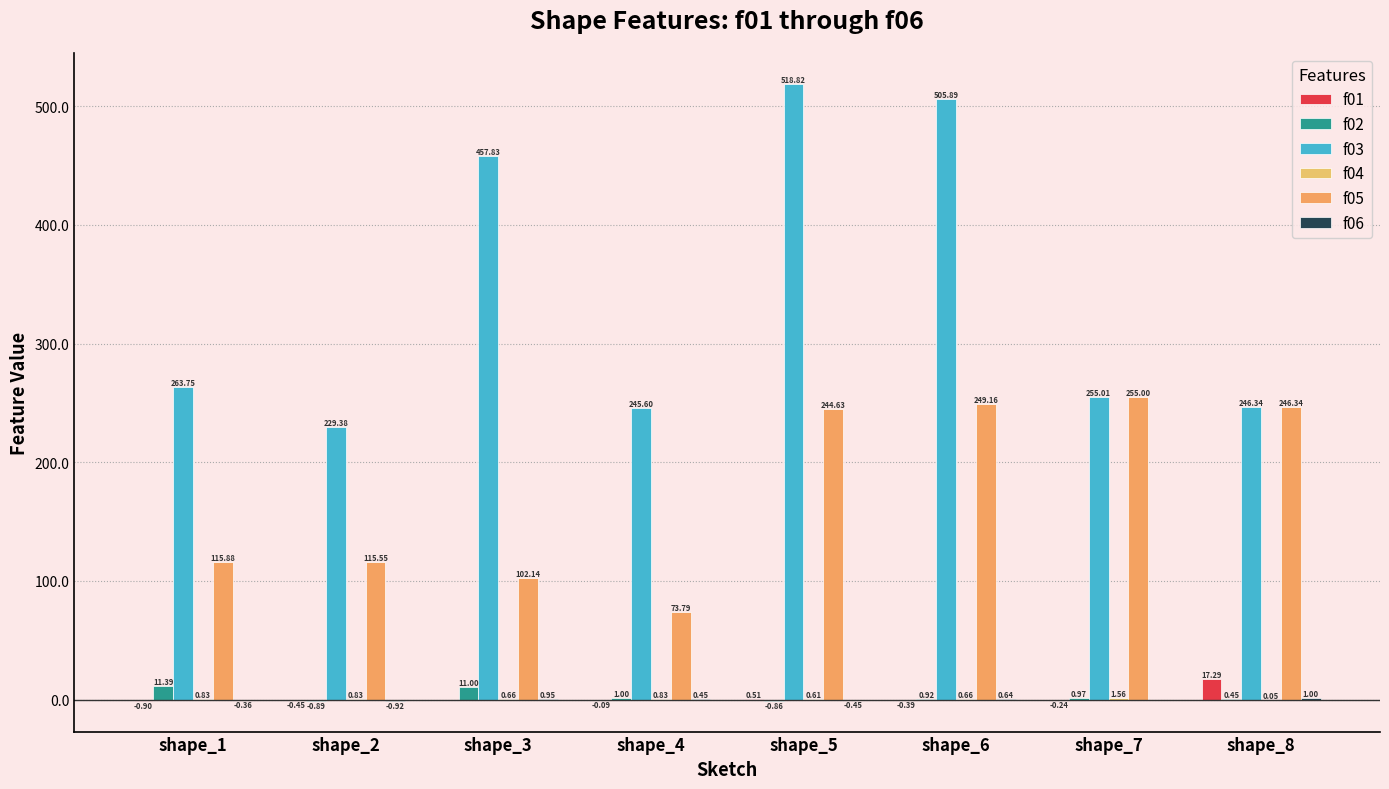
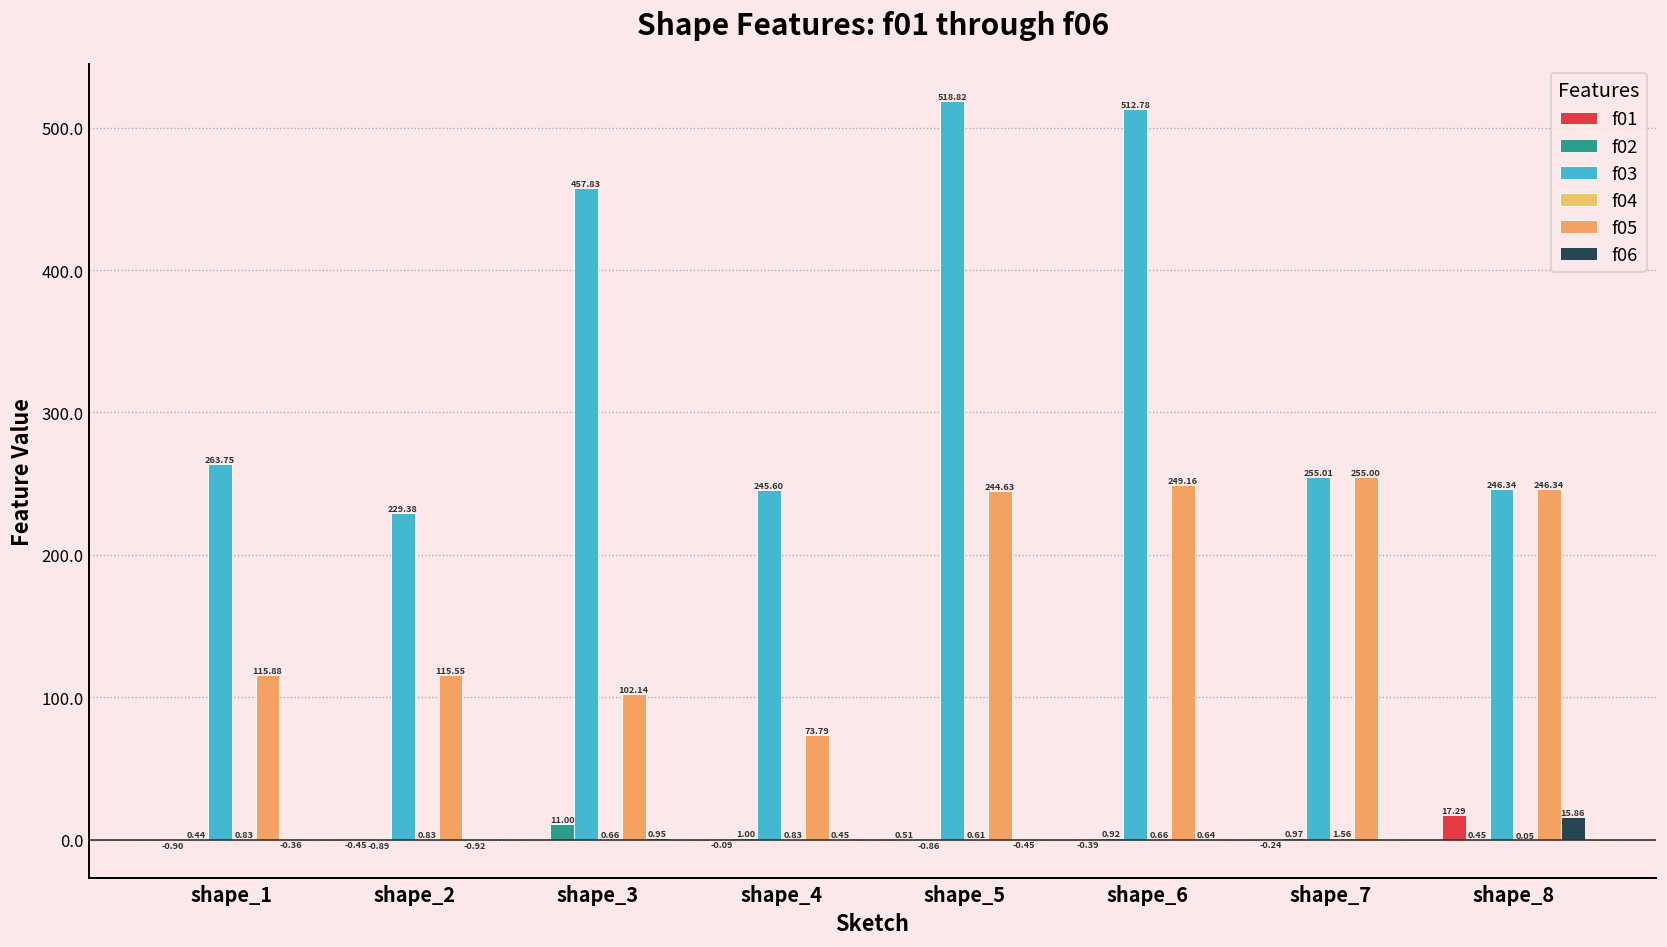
f02, shape_1: 11.39 -> 0.44
f03, shape_6: 505.89 -> 512.78
f06, shape_8: 1.00 -> 15.86
